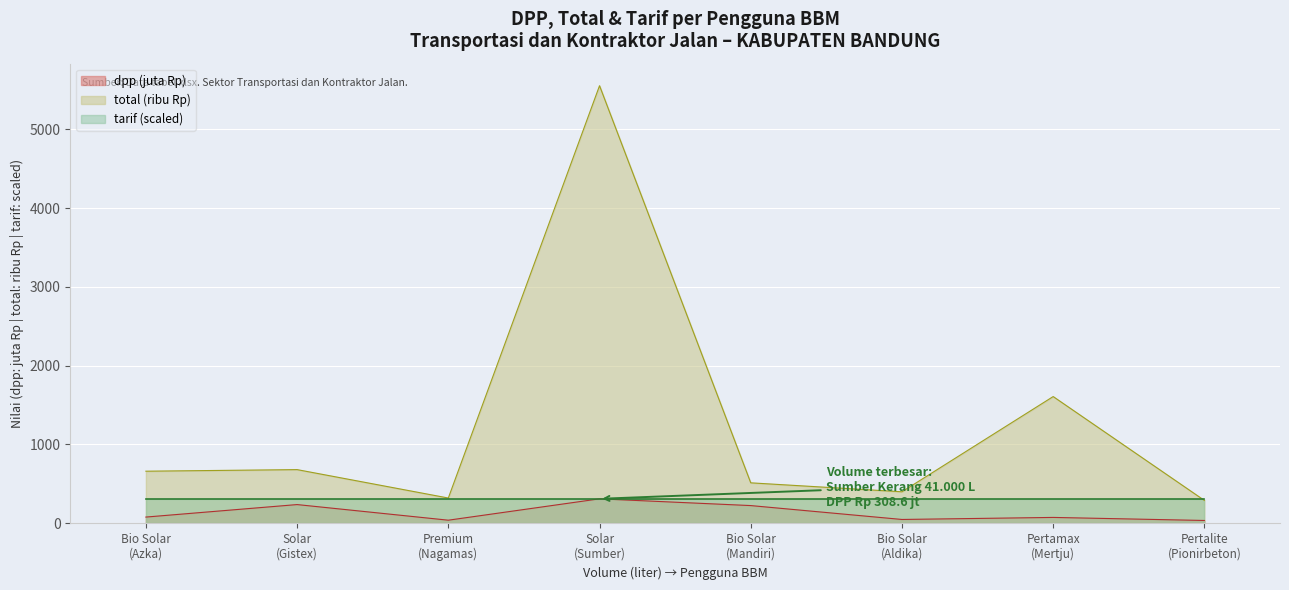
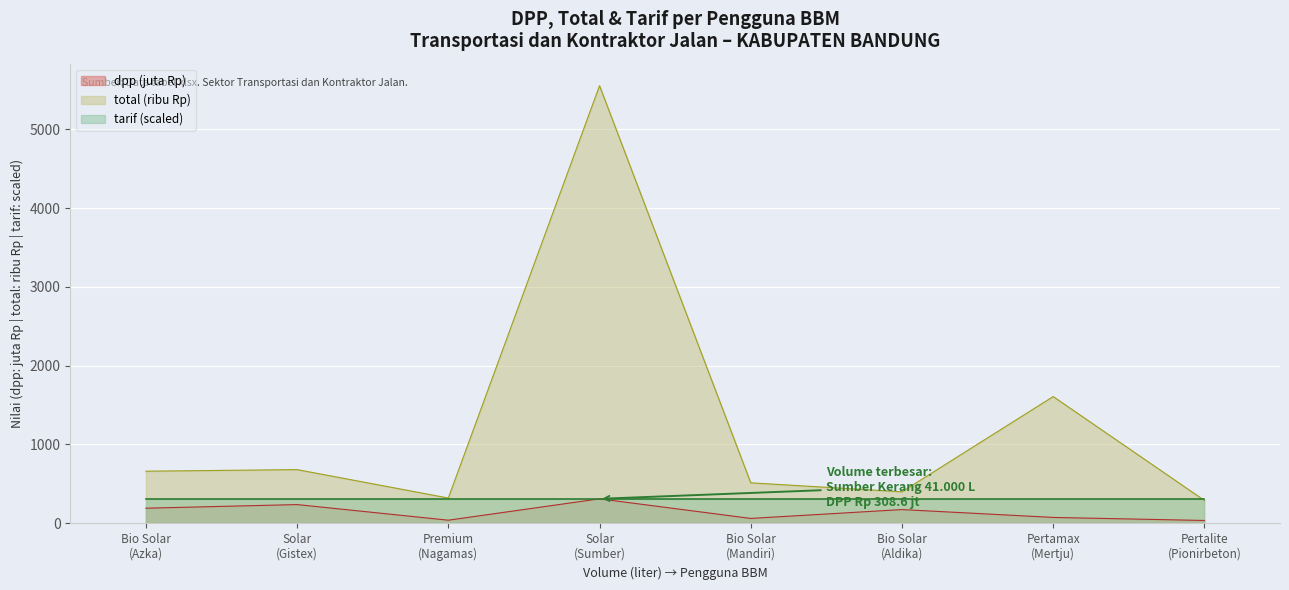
dpp (juta Rp), Bio Solar (Azka): 100 -> 200
dpp (juta Rp), Bio Solar (Mandiri): 200 -> 100
dpp (juta Rp), Bio Solar (Aldika): 0 -> 200
